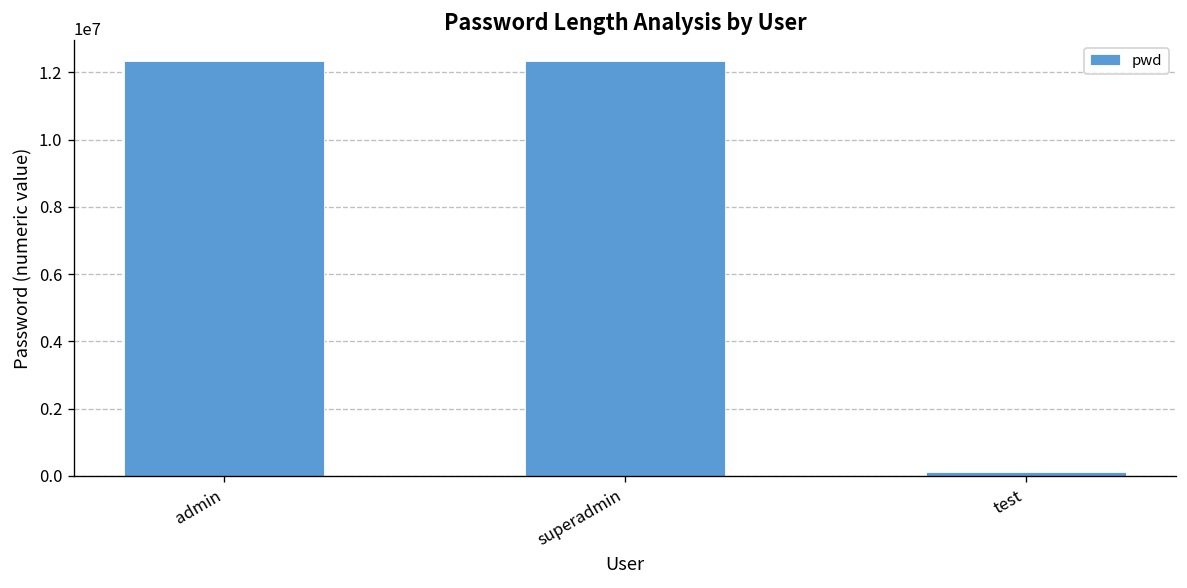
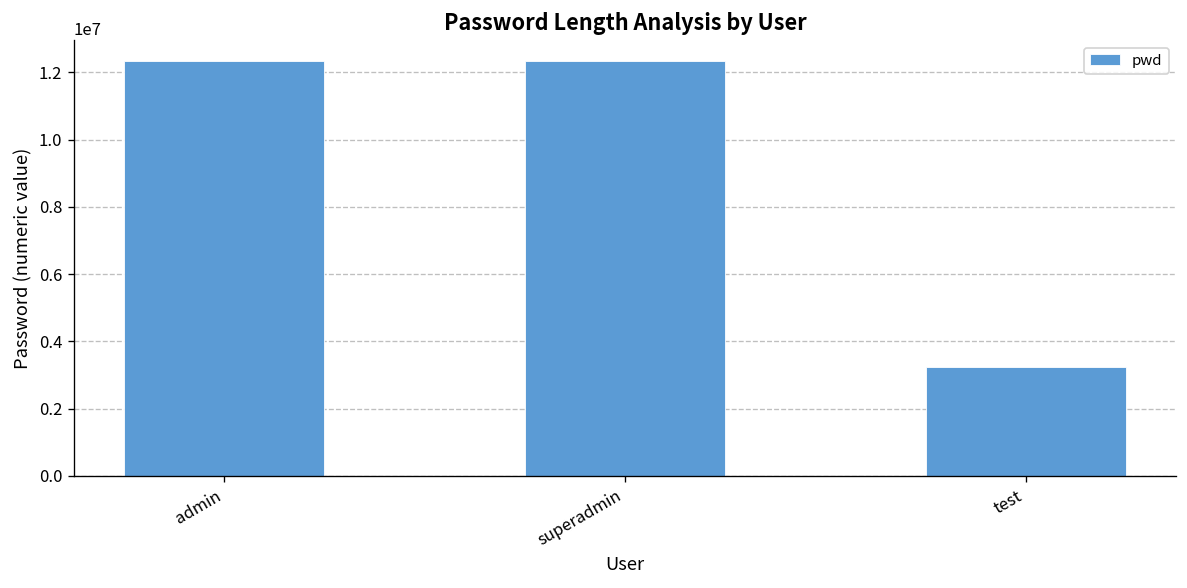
test: 100000 -> 3200000
